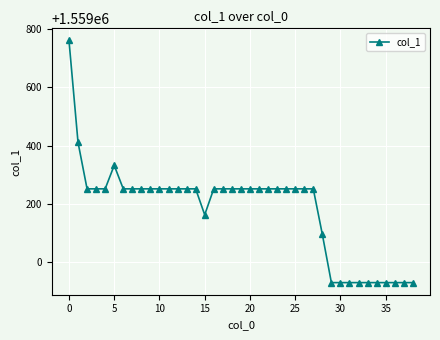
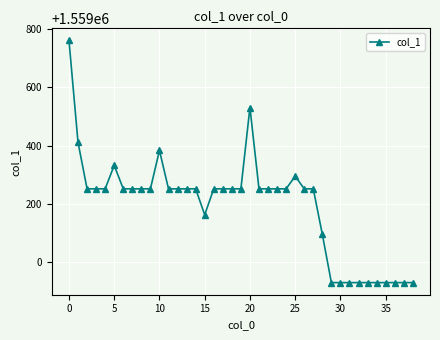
10: 1559250 -> 1559380
20: 1559250 -> 1559530
25: 1559250 -> 1559300
